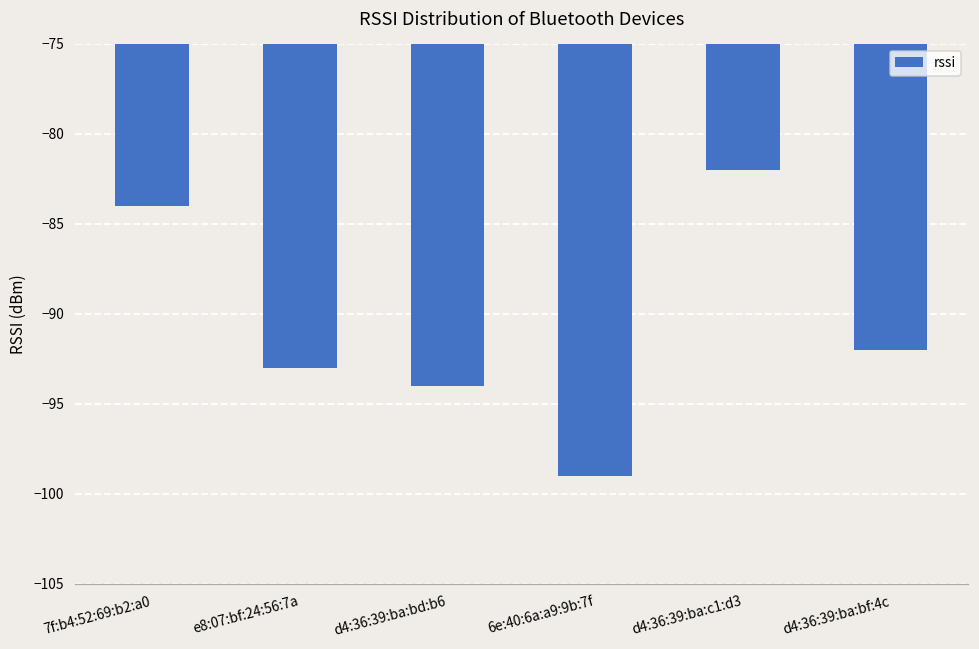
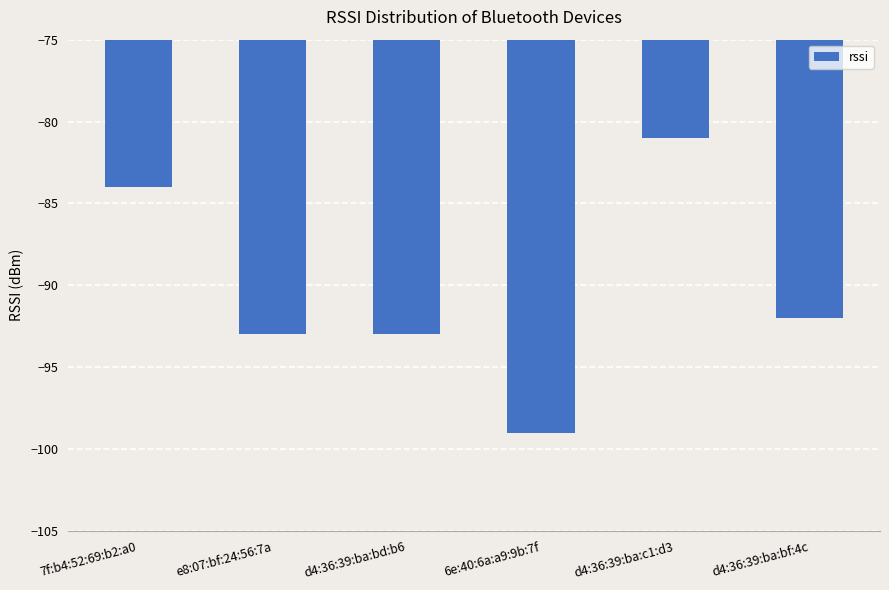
d4:36:39:ba:bd:b6: -94 -> -93
d4:36:39:ba:c1:d3: -82 -> -81
